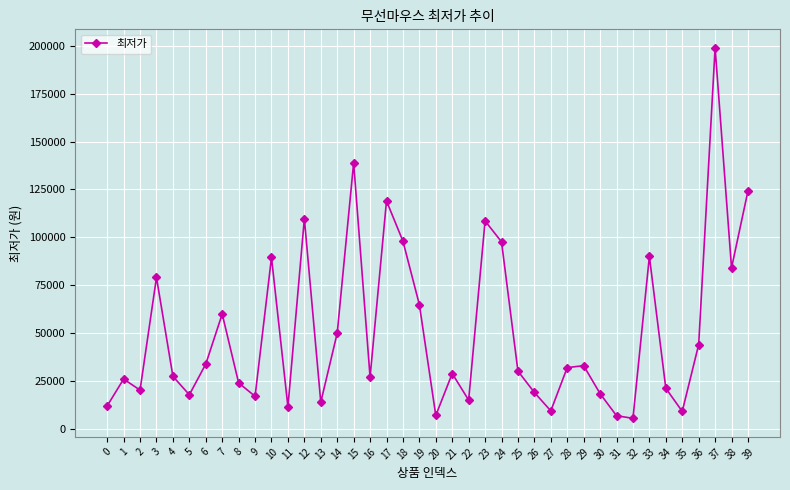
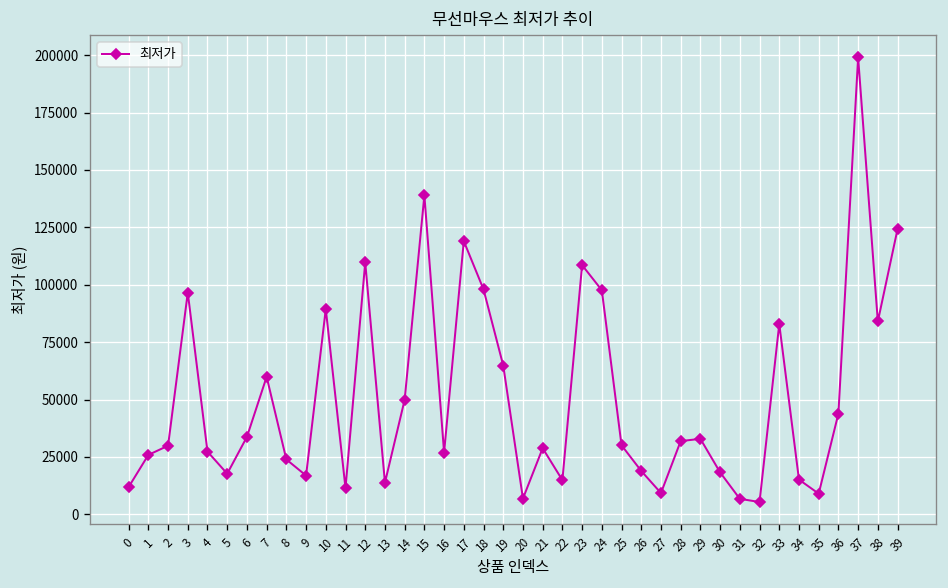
2: 20000 -> 30000
3: 79000 -> 97000
33: 90000 -> 83000
34: 21000 -> 15000
